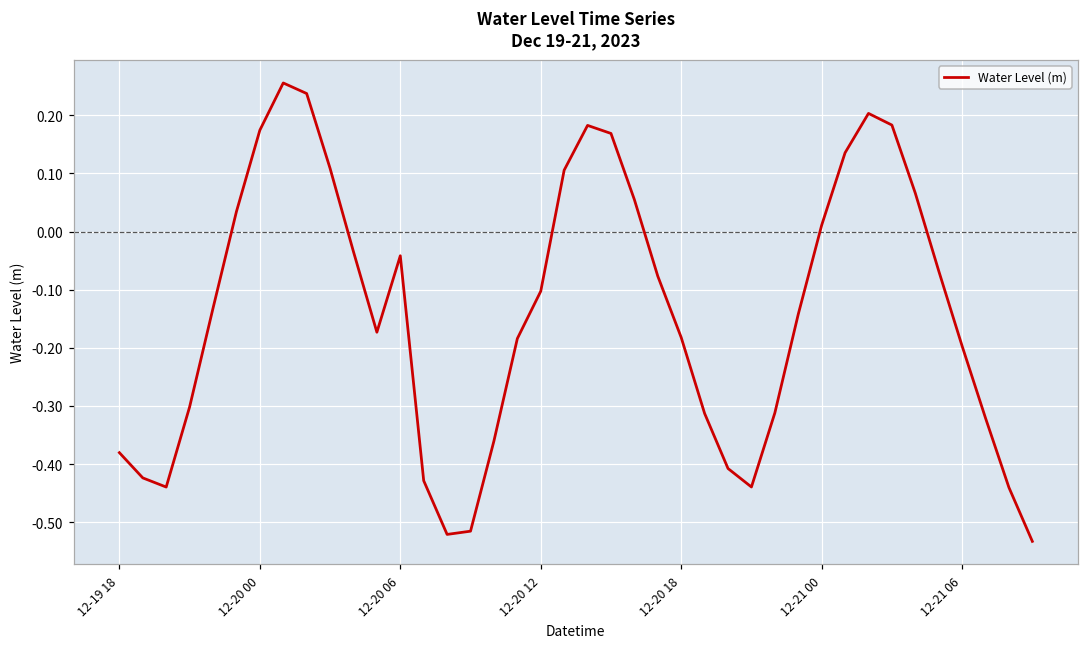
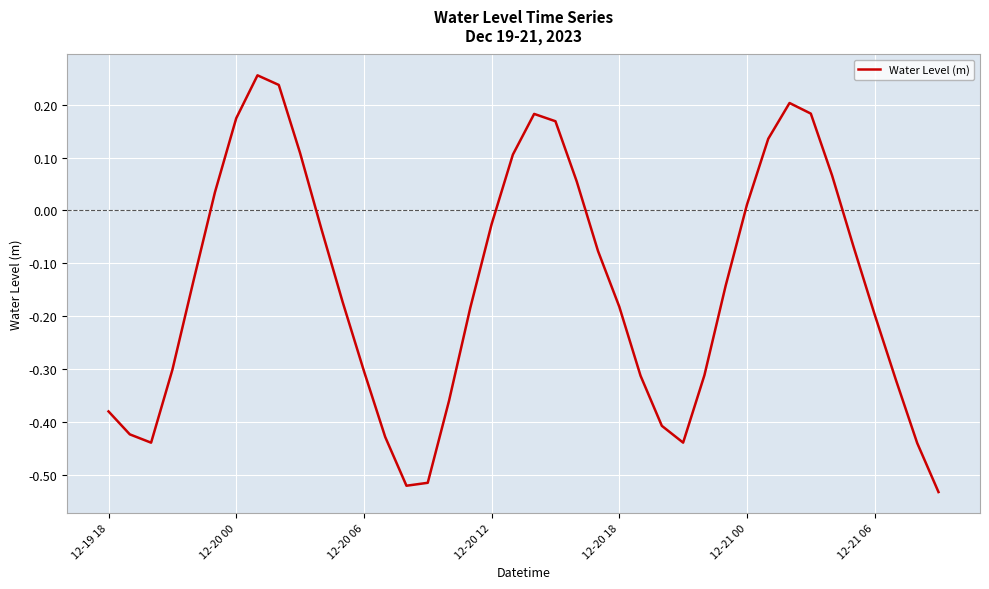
12-20 06: -0.04 -> -0.30
12-20 12: -0.10 -> -0.03
